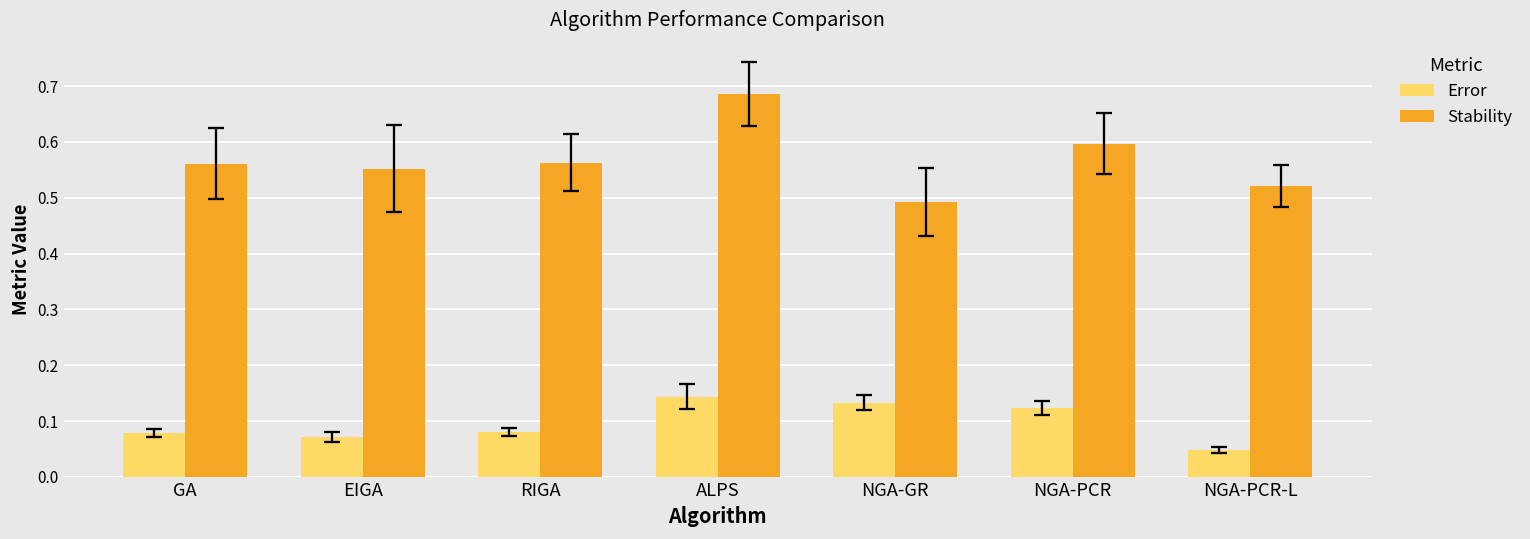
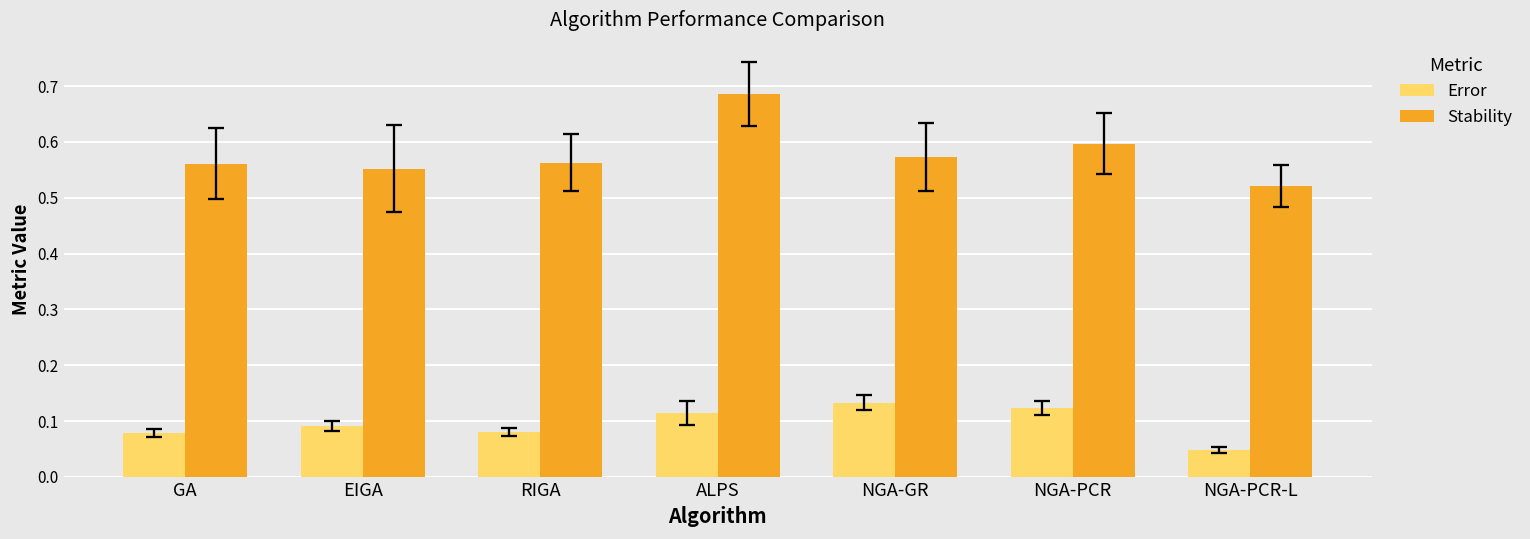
Error, EIGA: 0.07 -> 0.09
Error, ALPS: 0.14 -> 0.11
Stability, NGA-GR: 0.49 -> 0.57
